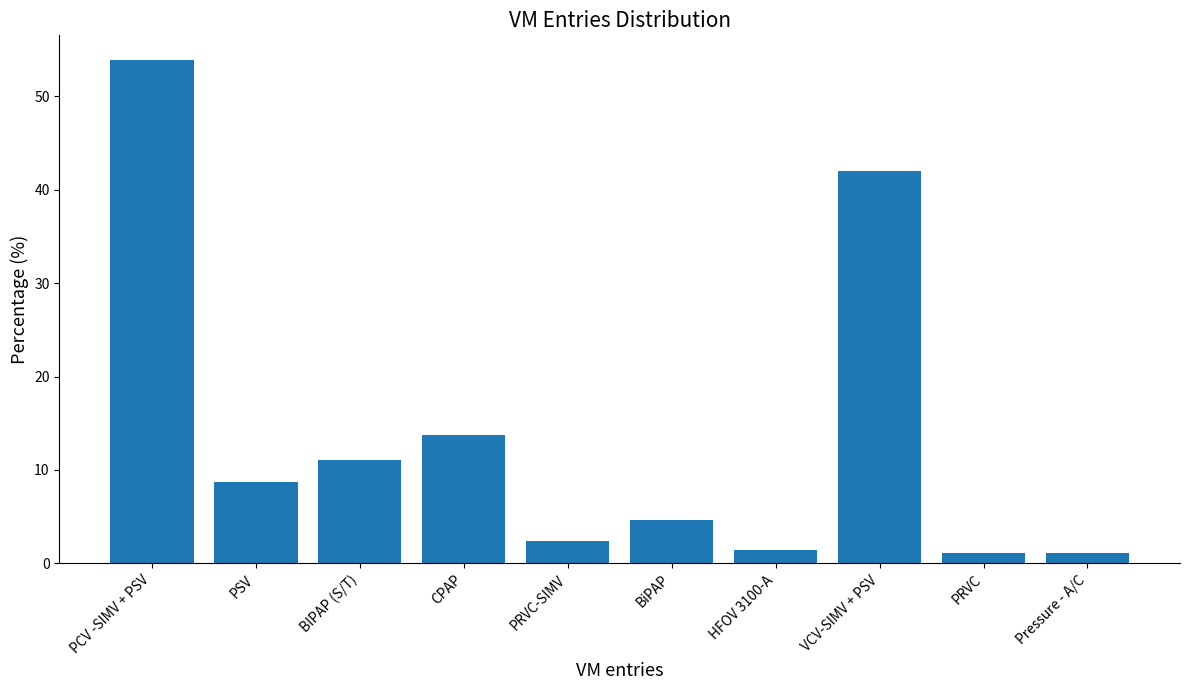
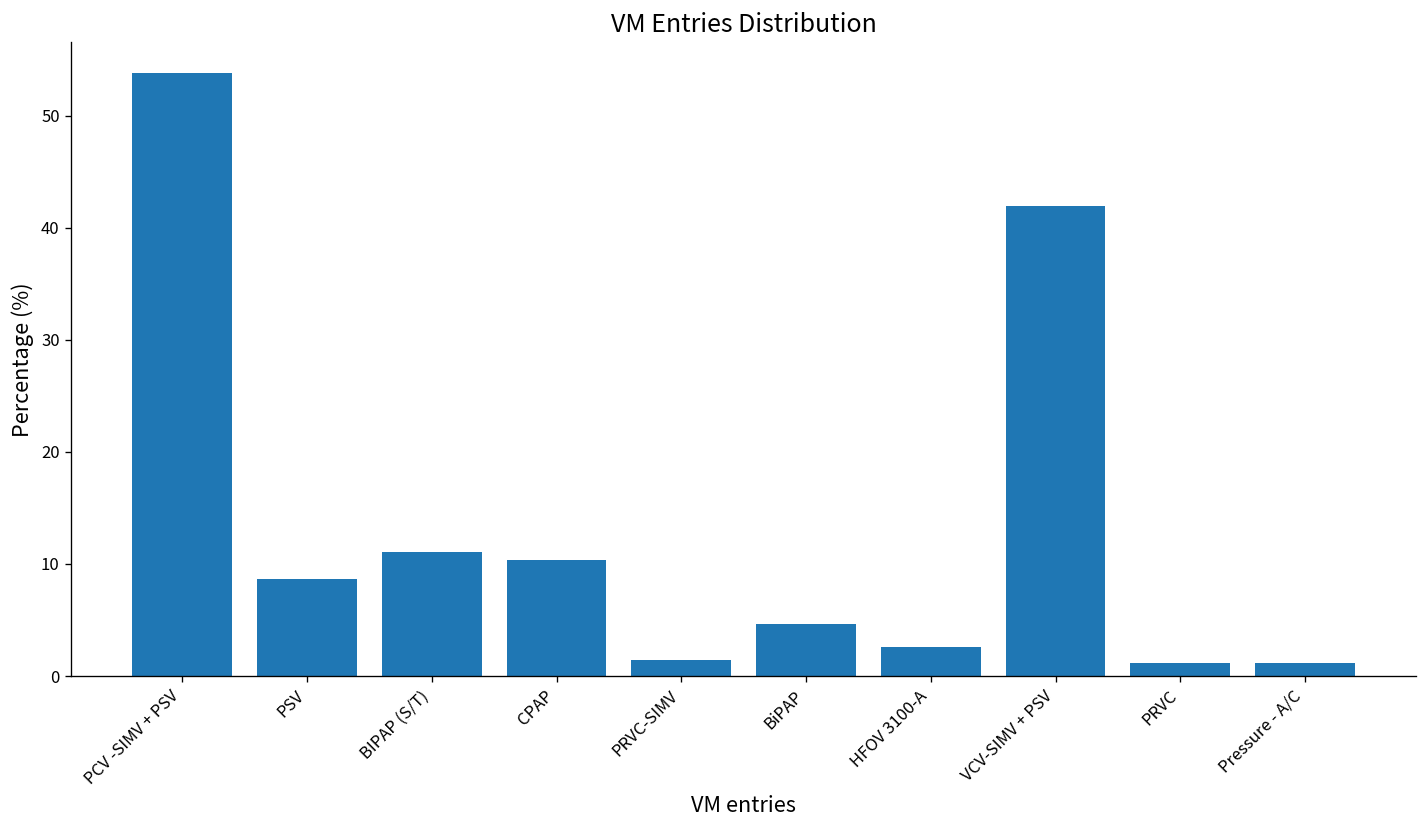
CPAP: 14 -> 10
PRVC-SIMV: 2 -> 1
HFOV 3100-A: 1 -> 3
